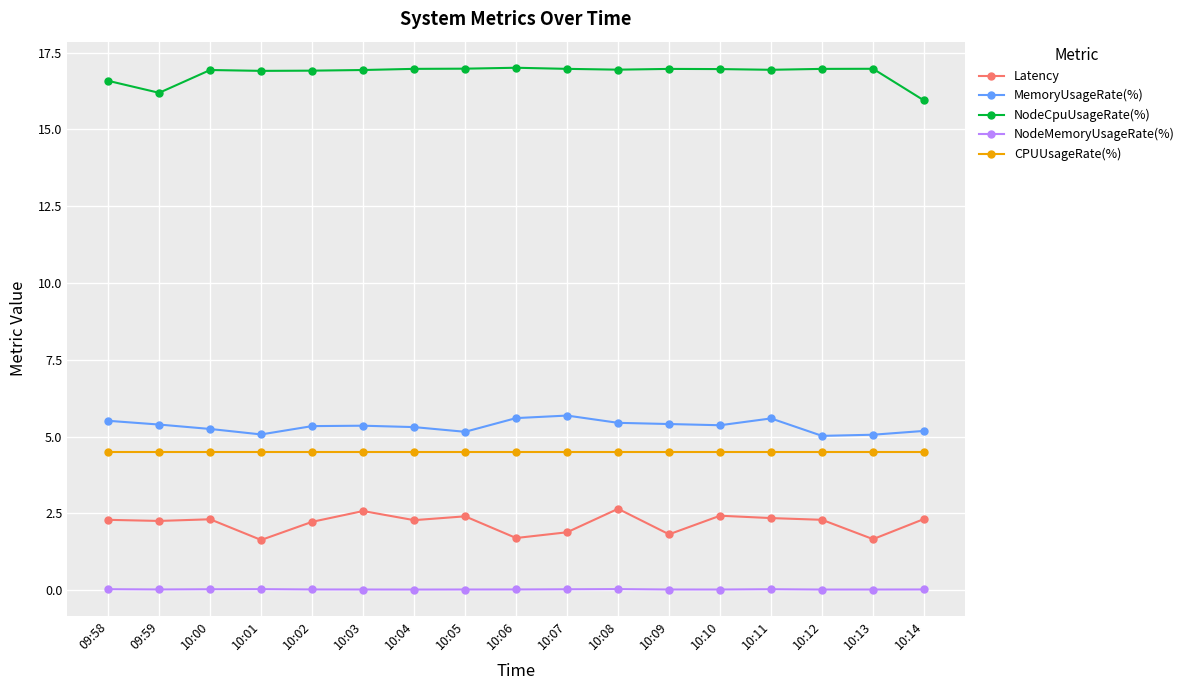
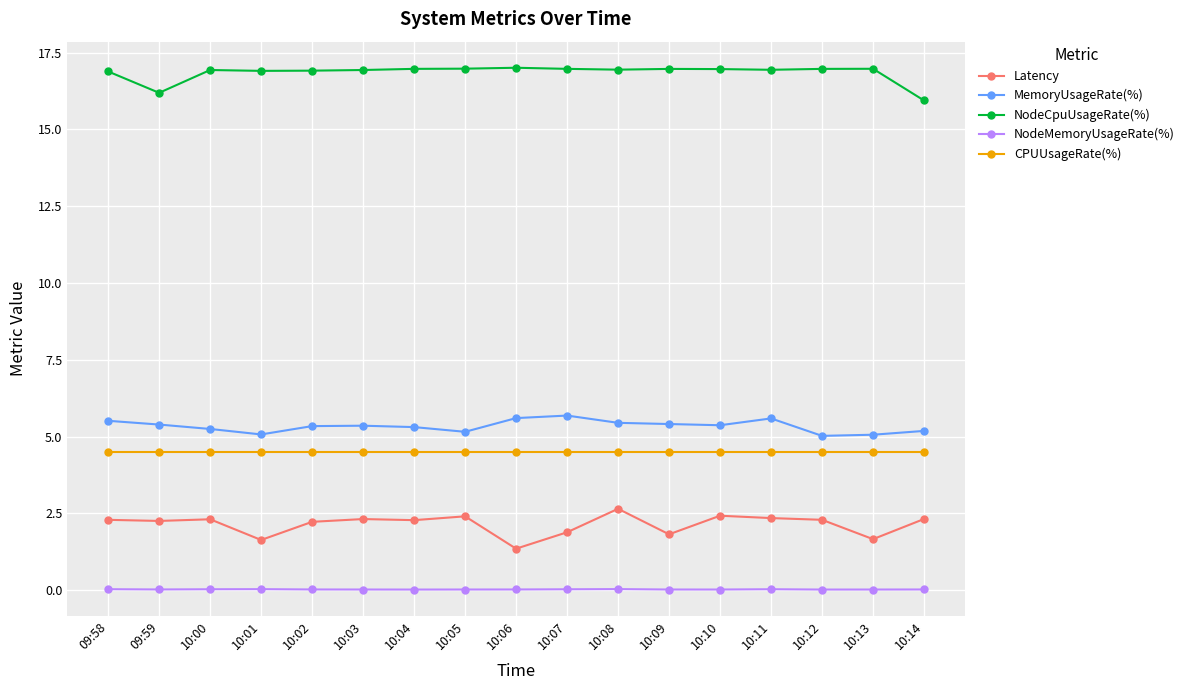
NodeCpuUsageRate(%), 09:58: 16.6 -> 16.9
Latency, 10:03: 2.6 -> 2.3
Latency, 10:06: 1.7 -> 1.4
